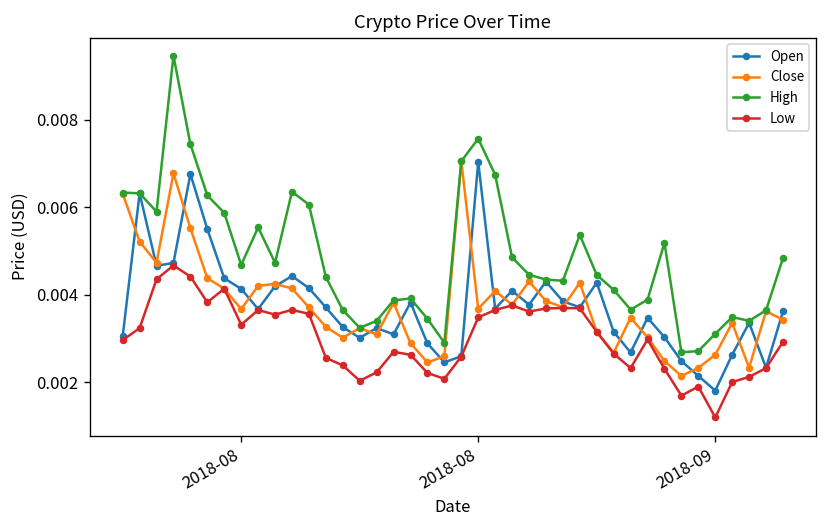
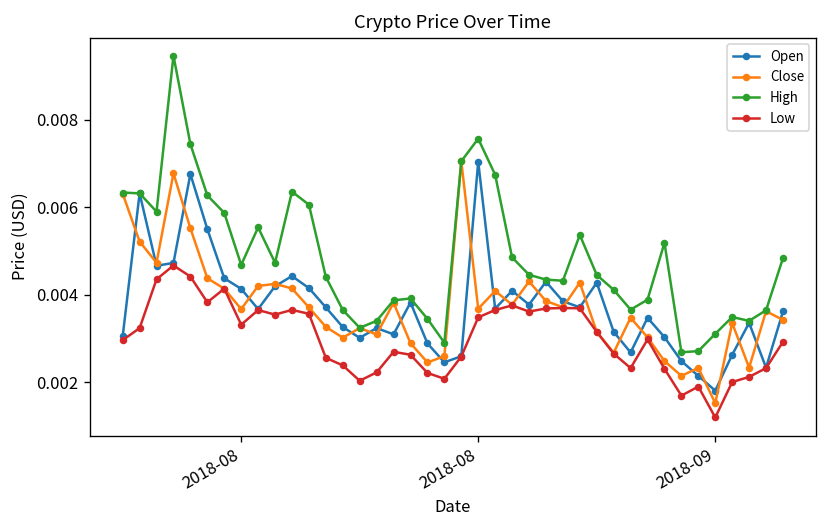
Close, 2018-09: 0.0026 -> 0.0015
